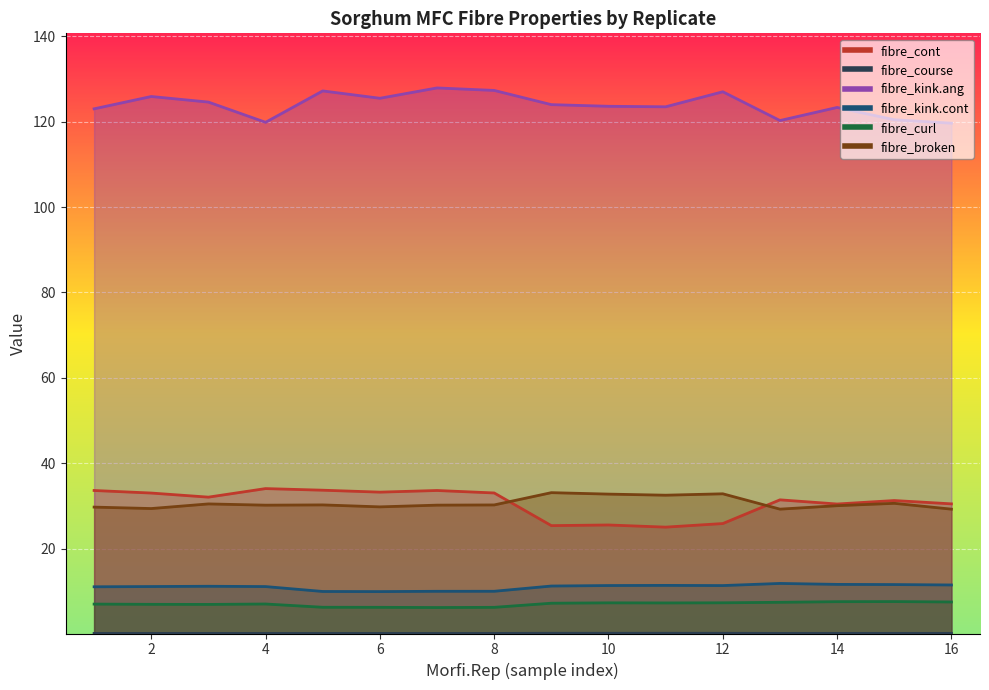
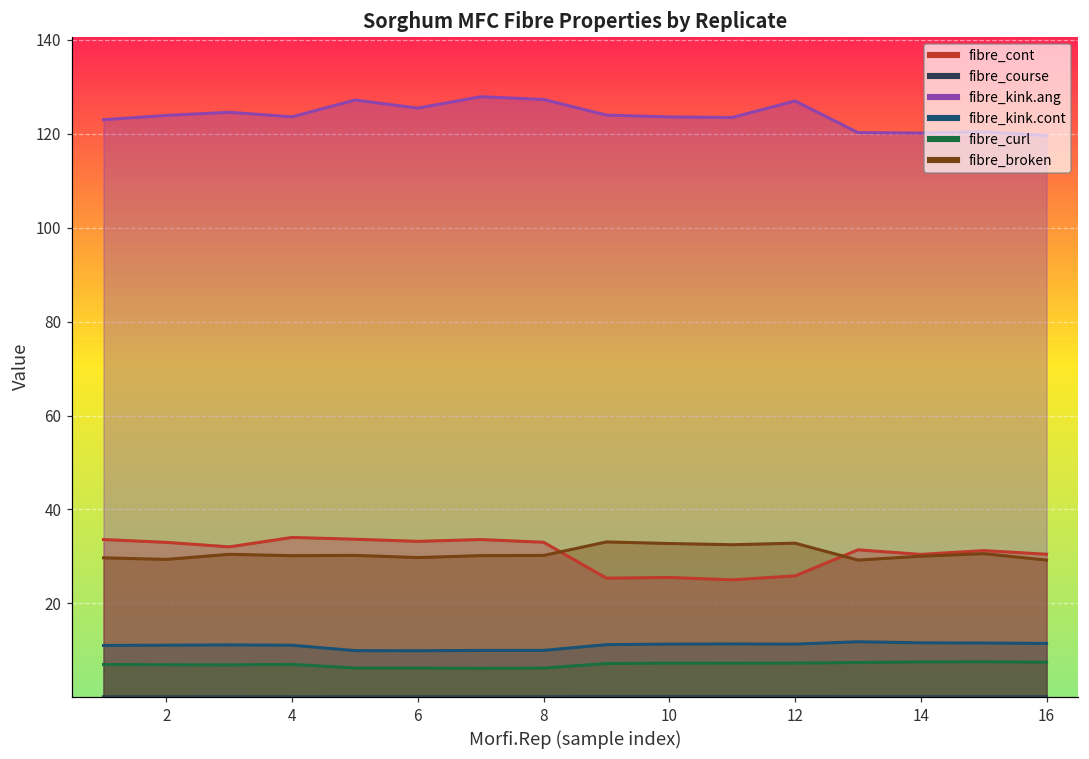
fibre_kink.ang, 2: 126 -> 124
fibre_kink.ang, 4: 120 -> 124
fibre_kink.ang, 14: 123 -> 120
